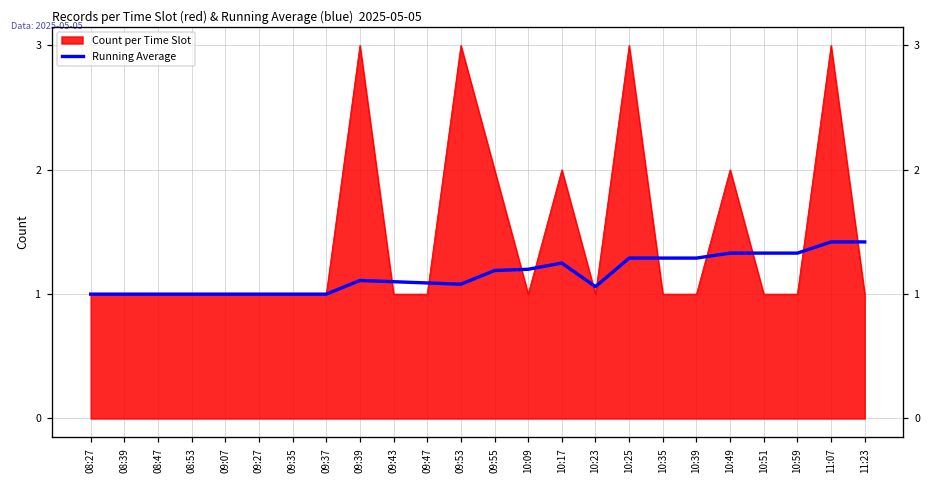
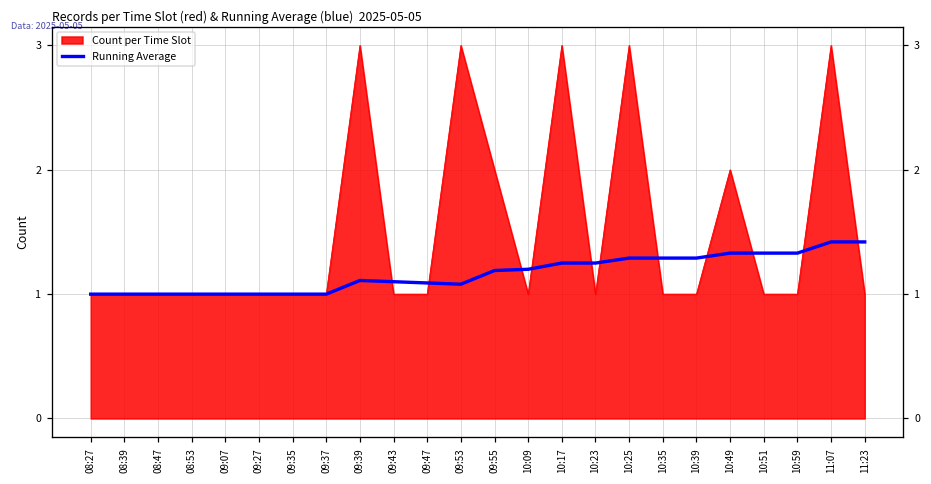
Count per Time Slot, 10:17: 2 -> 3
Running Average, 10:23: 1.06 -> 1.25
